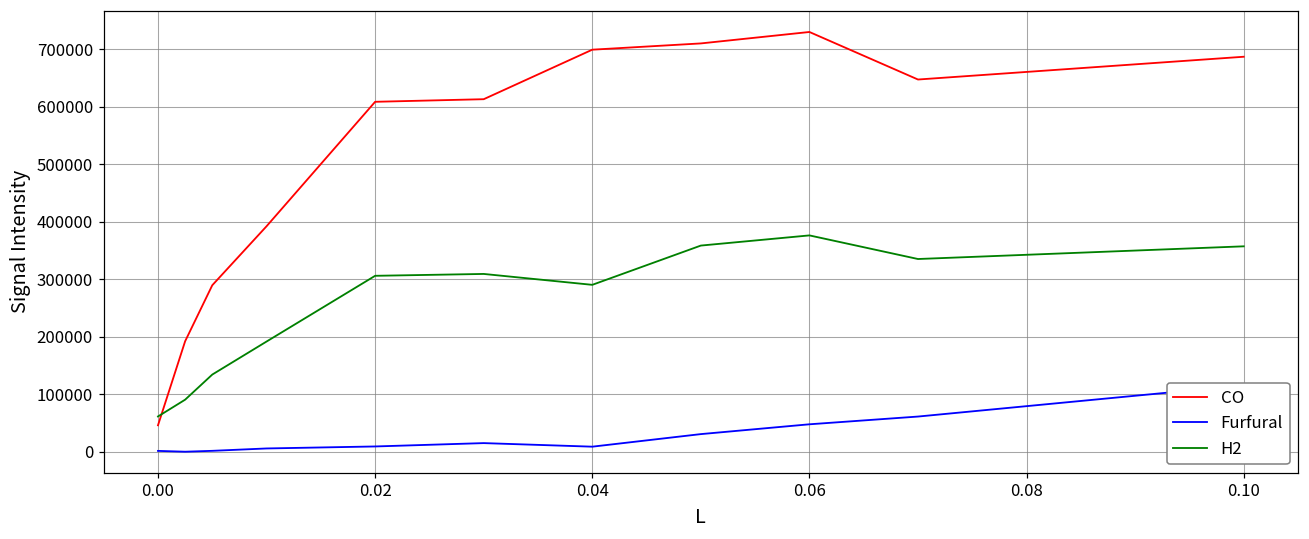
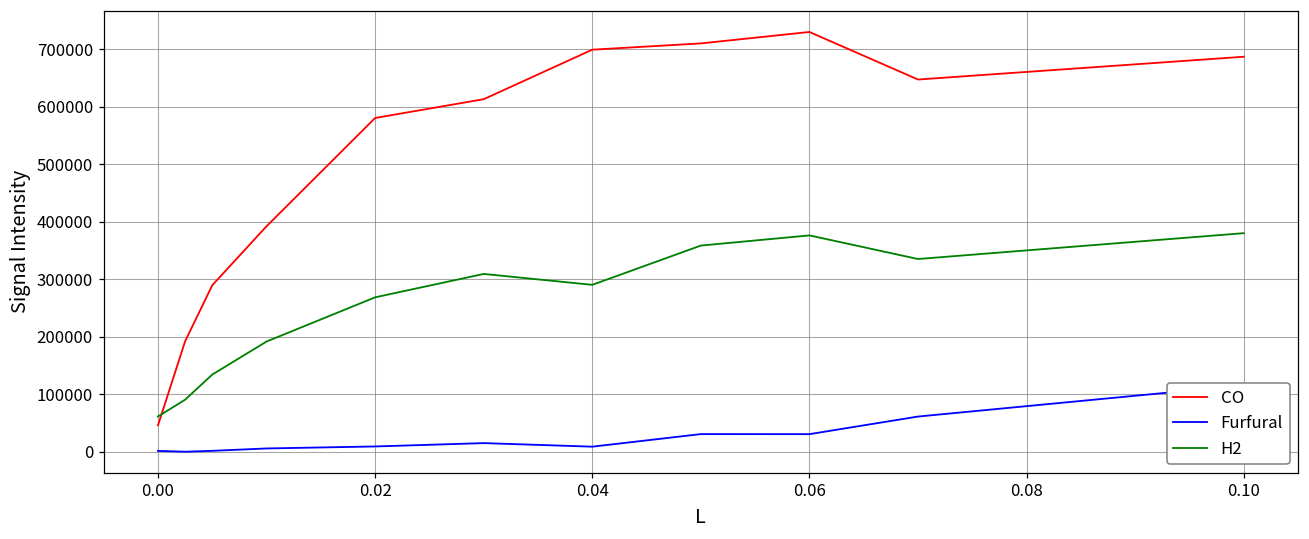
CO, 0.02: 610000 -> 580000
H2, 0.02: 310000 -> 270000
Furfural, 0.06: 50000 -> 30000
H2, 0.10: 360000 -> 380000
